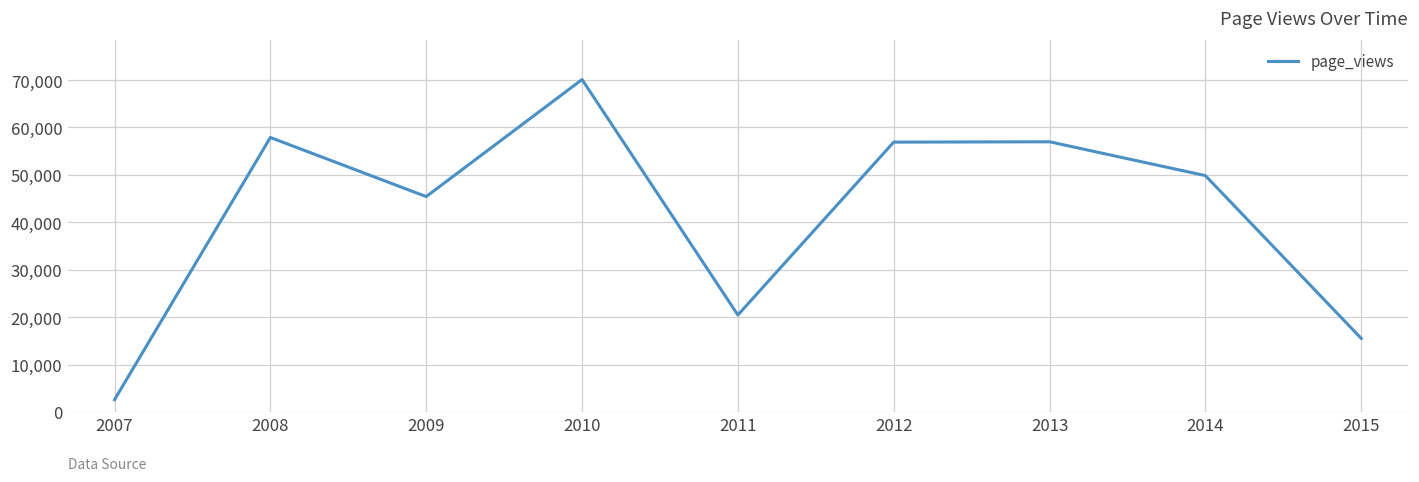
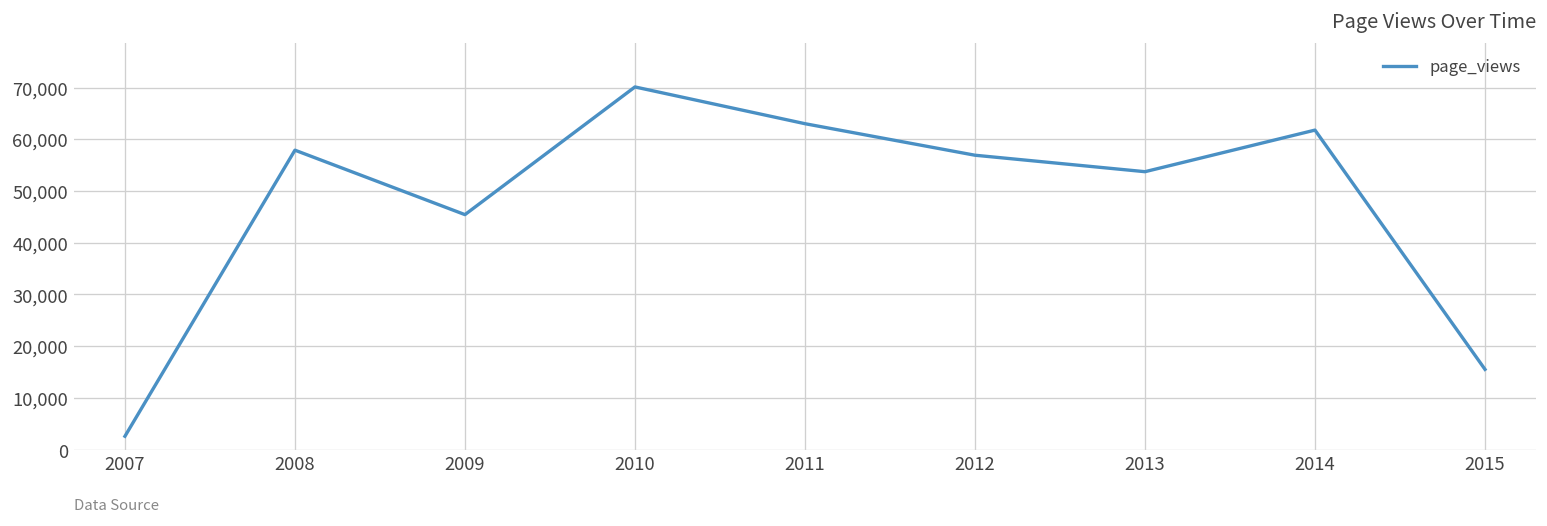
2011: 20,000 -> 63,000
2013: 57,000 -> 54,000
2014: 50,000 -> 62,000
